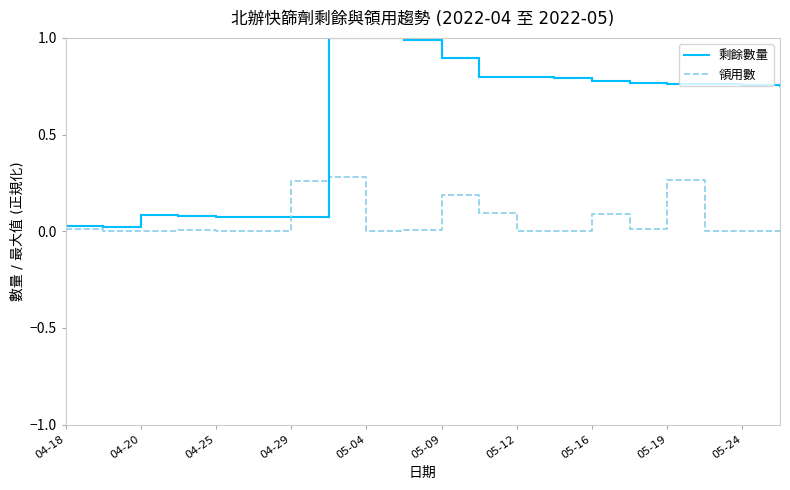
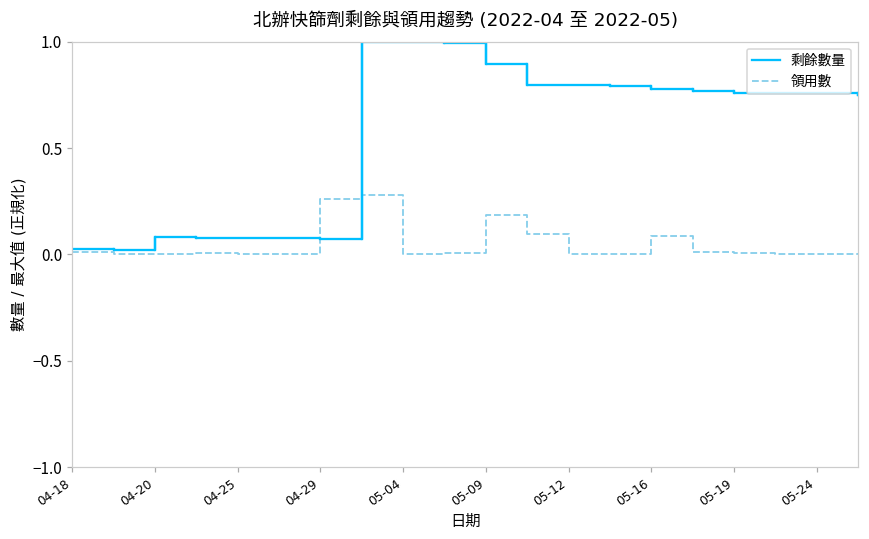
領用數, 05-19: 0.26 -> 0.01
